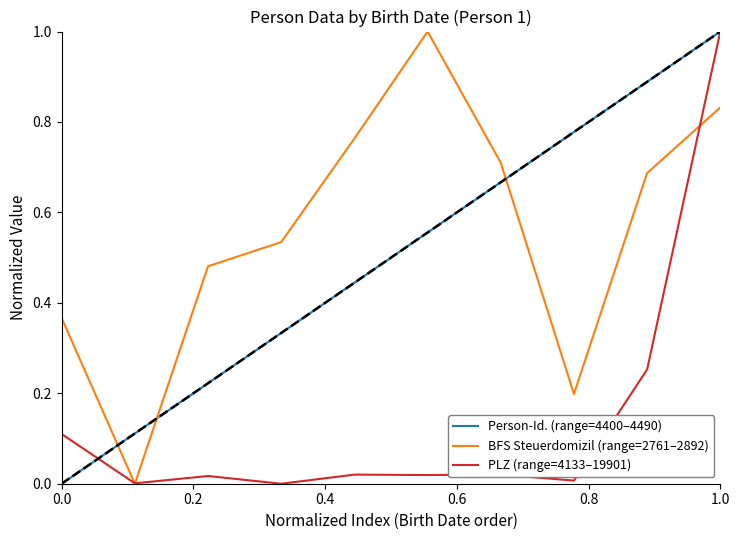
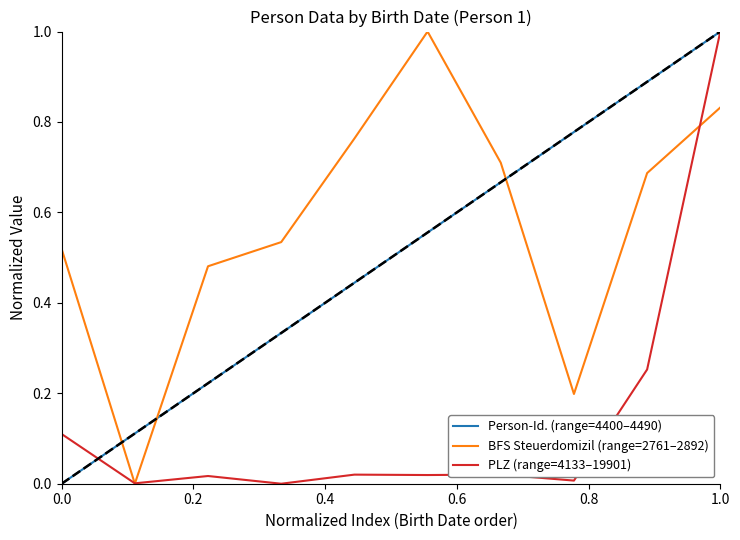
BFS Steuerdomizil (range=2761–2892), 0.0: 0.37 -> 0.52
